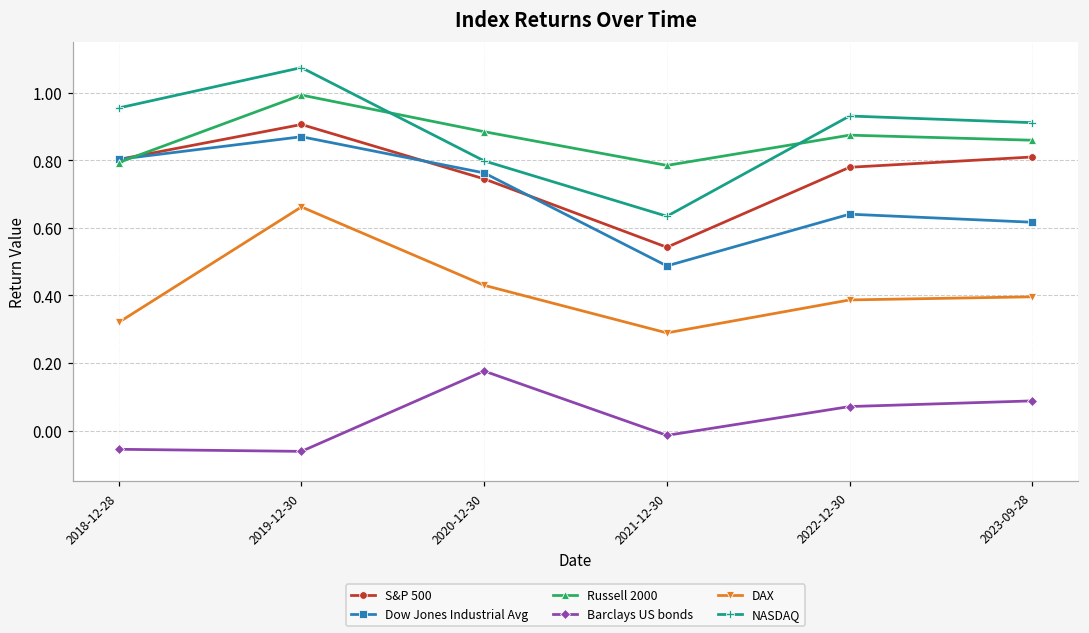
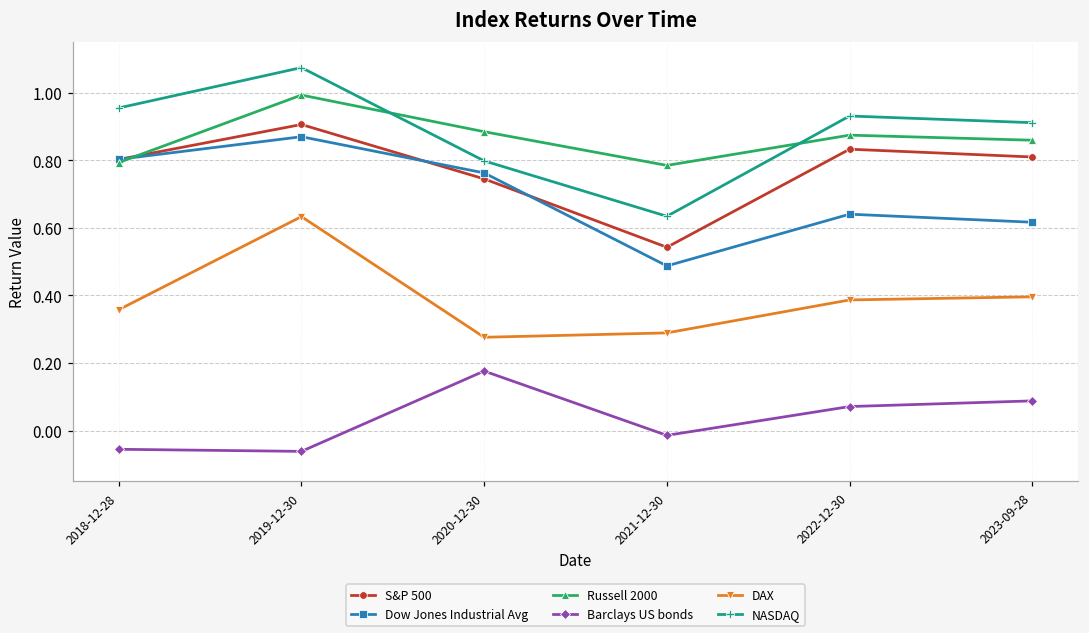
DAX, 2018-12-28: 0.32 -> 0.36
DAX, 2019-12-30: 0.66 -> 0.63
DAX, 2020-12-30: 0.43 -> 0.28
S&P 500, 2022-12-30: 0.78 -> 0.83
